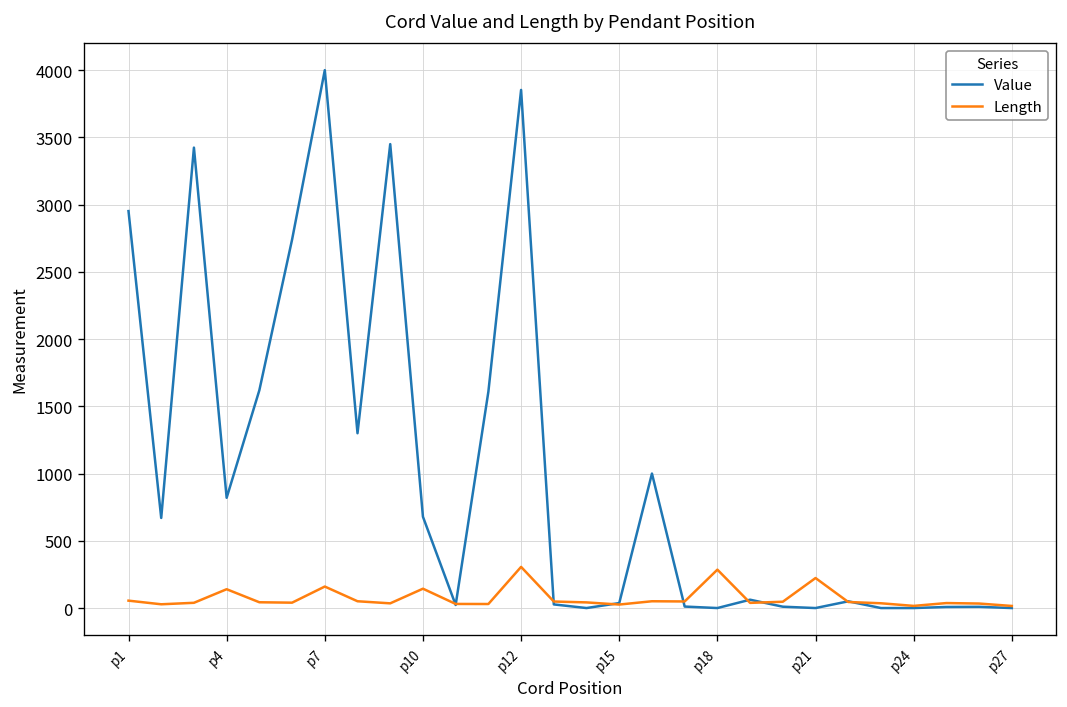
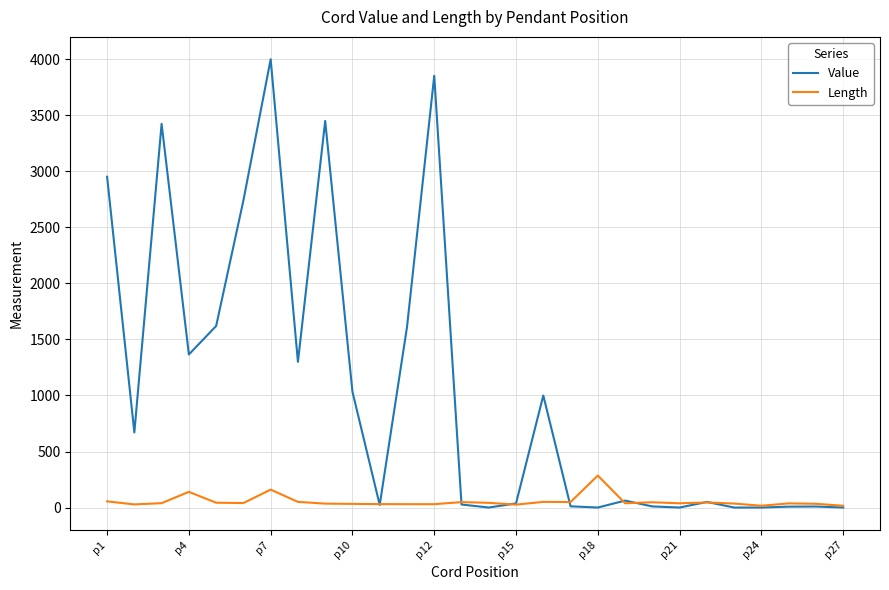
Value, p4: 820 -> 1370
Value, p10: 680 -> 1030
Length, p10: 140 -> 30
Length, p12: 310 -> 30
Length, p21: 220 -> 40
